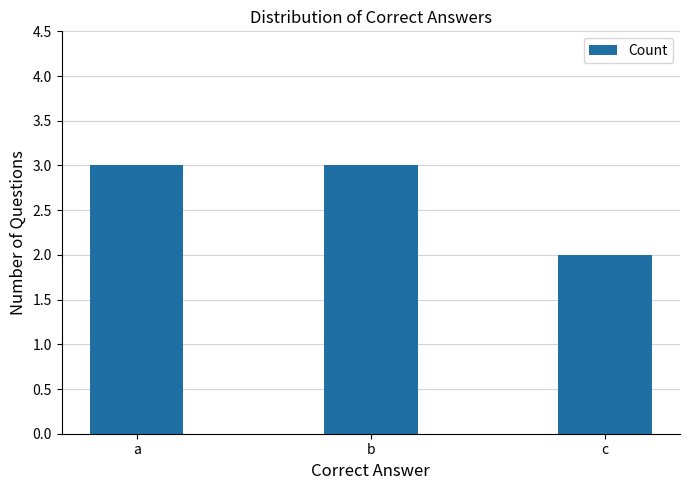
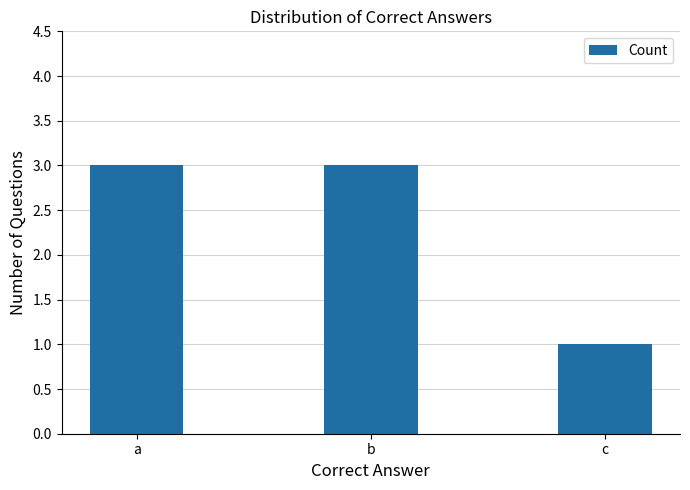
c: 2 -> 1
